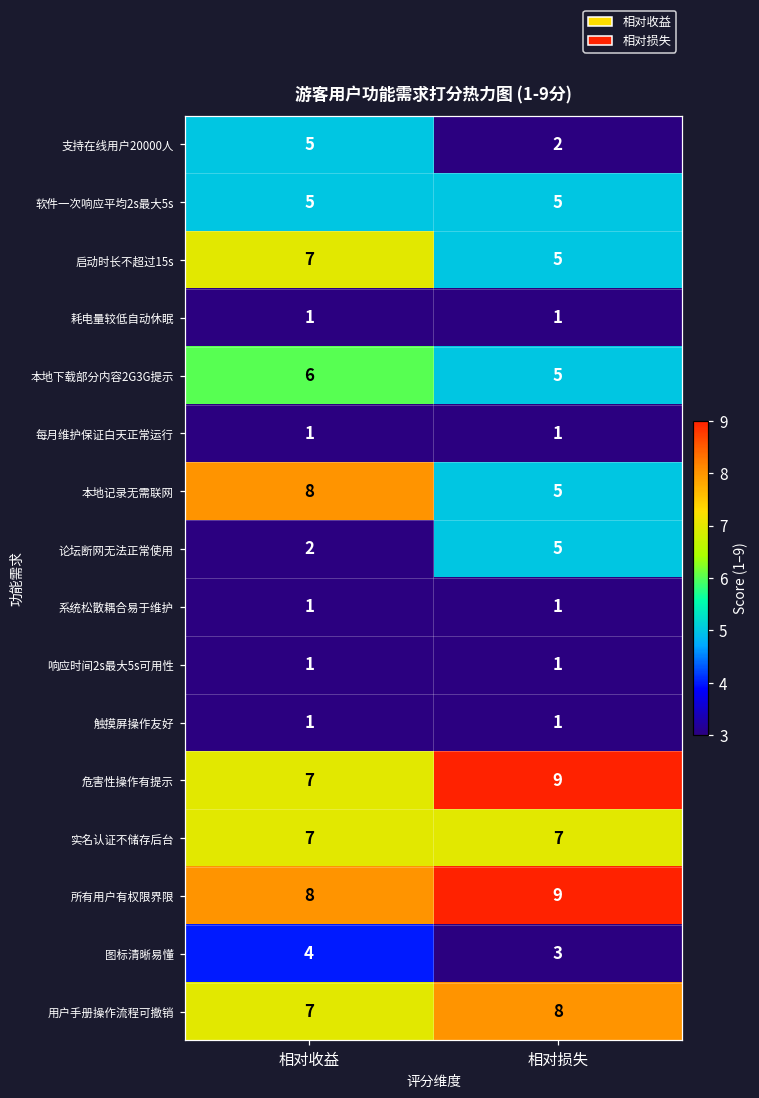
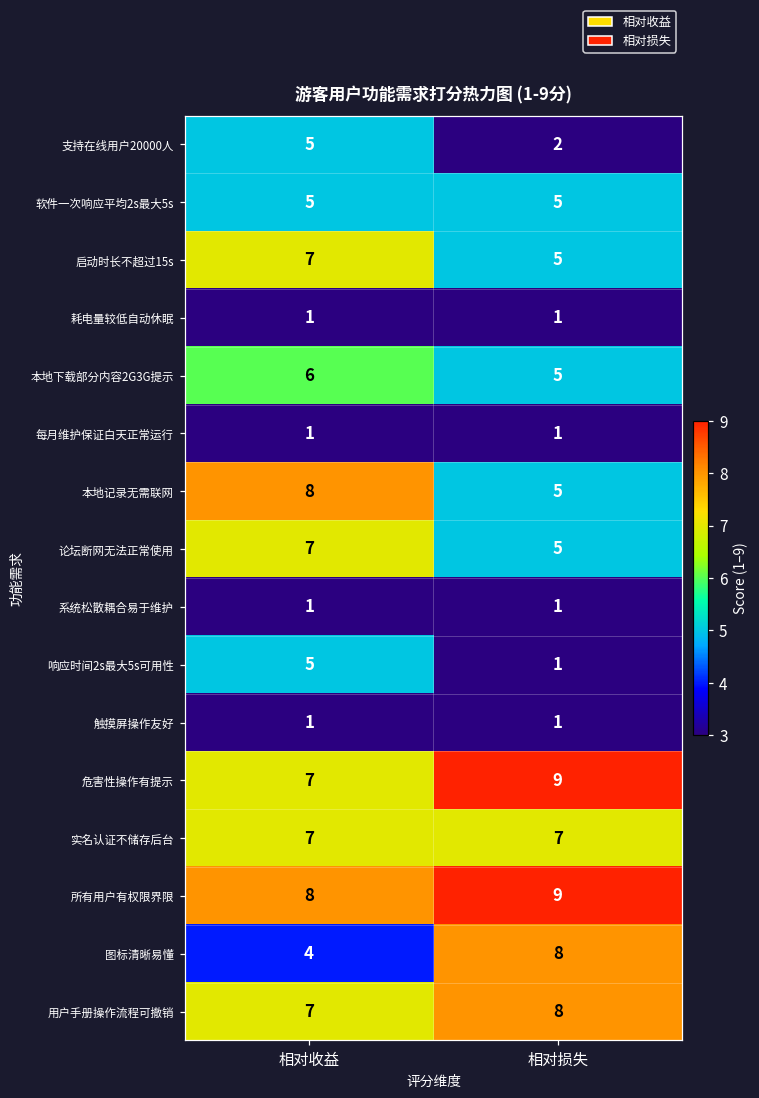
论坛断网无法正常使用, 相对收益: 2 -> 7
响应时间2s最大5s可用性, 相对收益: 1 -> 5
图标清晰易懂, 相对损失: 3 -> 8
